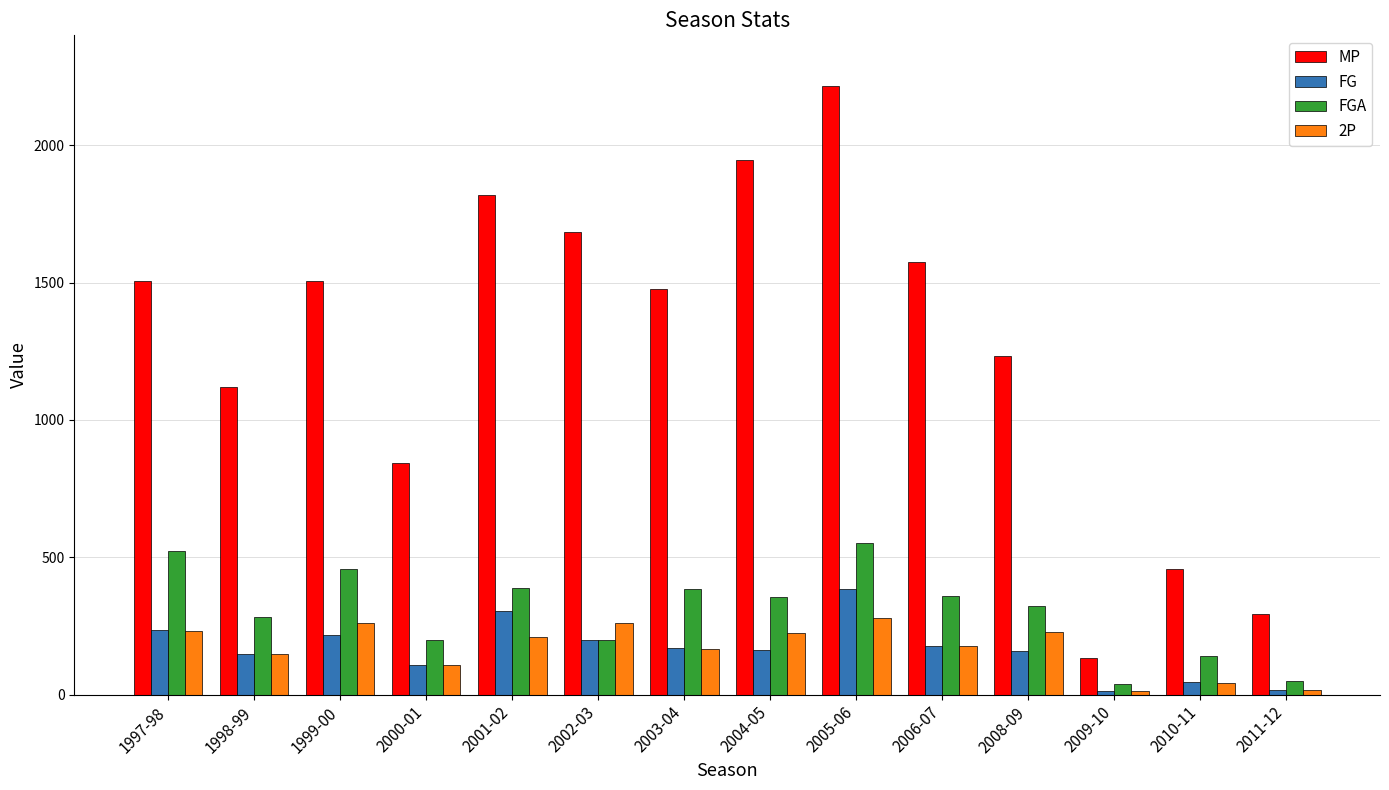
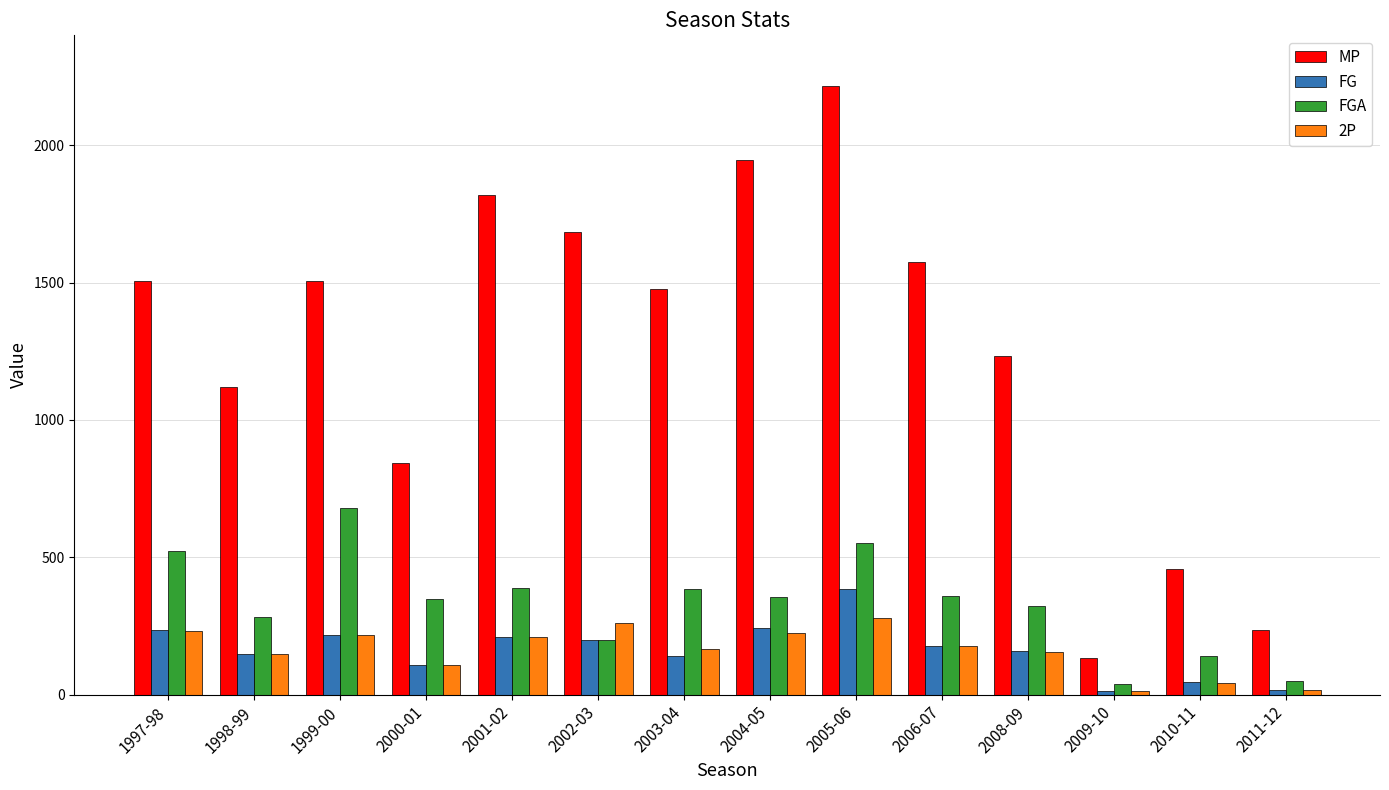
FGA, 1999-00: 460 -> 680
2P, 1999-00: 260 -> 220
FGA, 2000-01: 200 -> 350
FG, 2001-02: 300 -> 210
FG, 2003-04: 170 -> 140
FG, 2004-05: 160 -> 240
2P, 2008-09: 230 -> 160
MP, 2011-12: 300 -> 240
